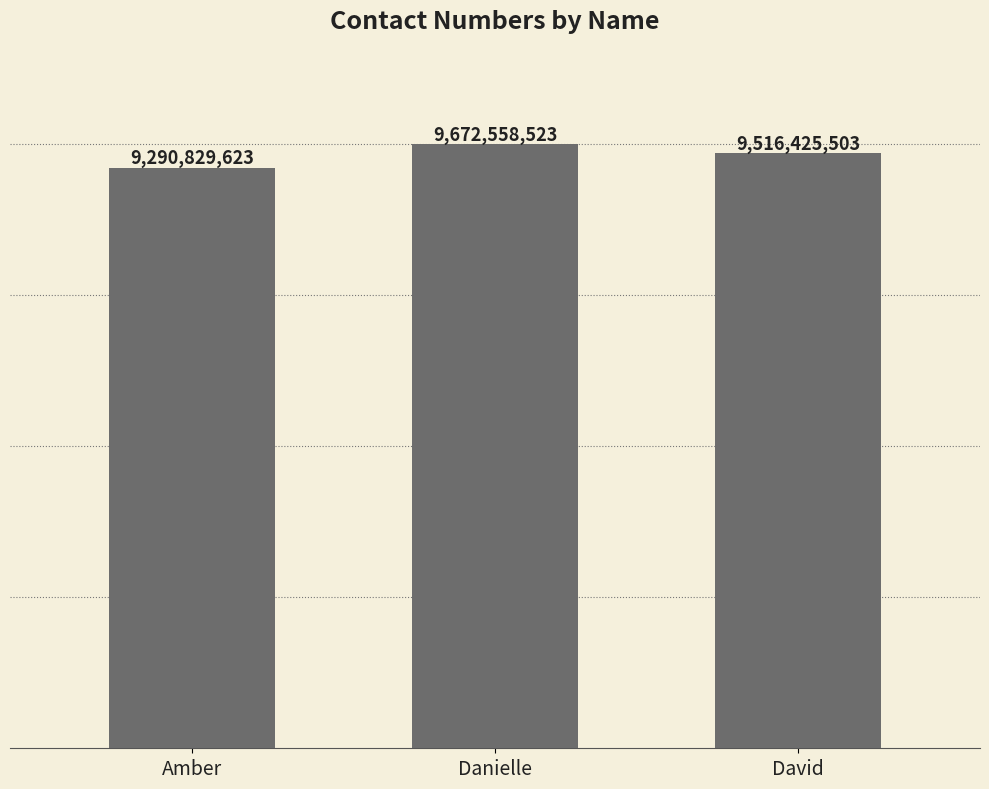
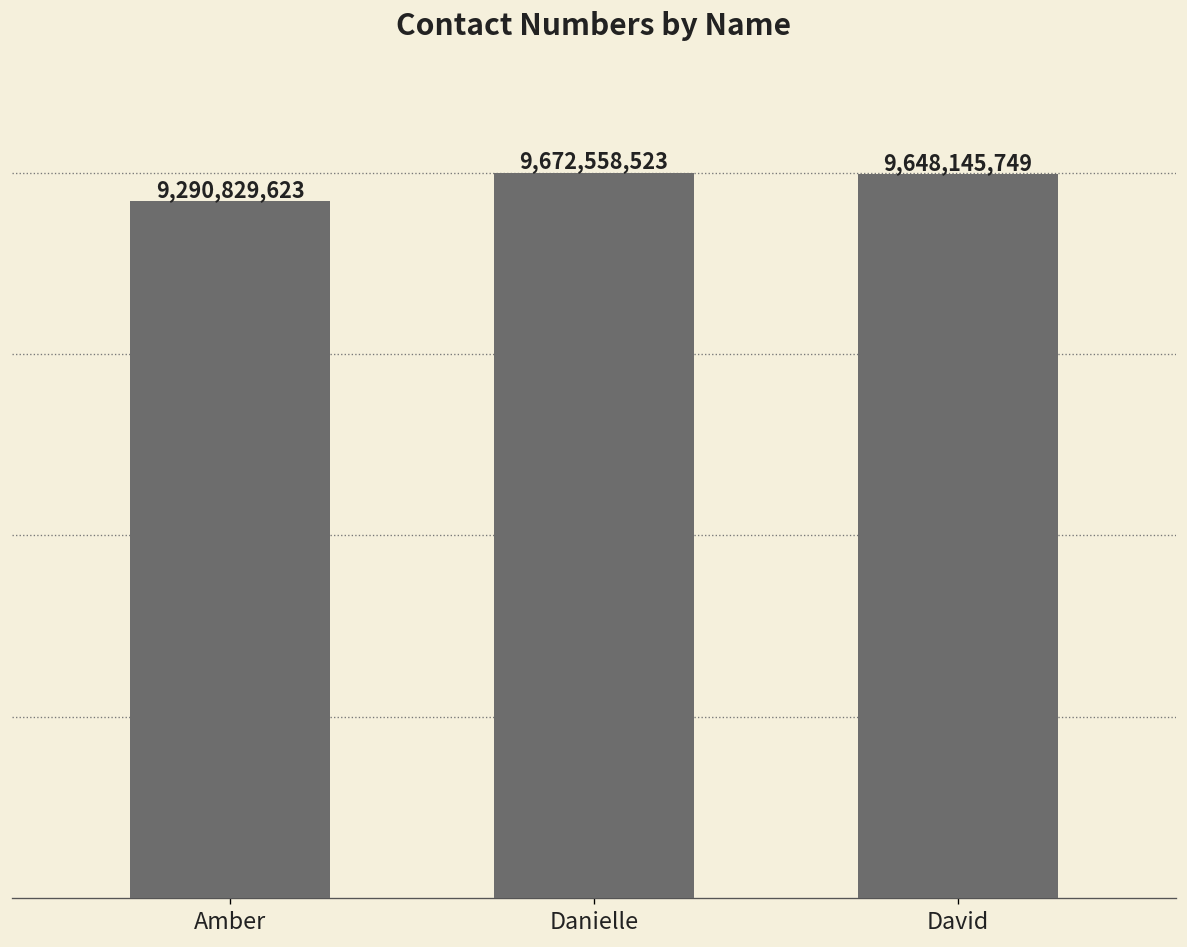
David: 9,516,425,503 -> 9,648,145,749
